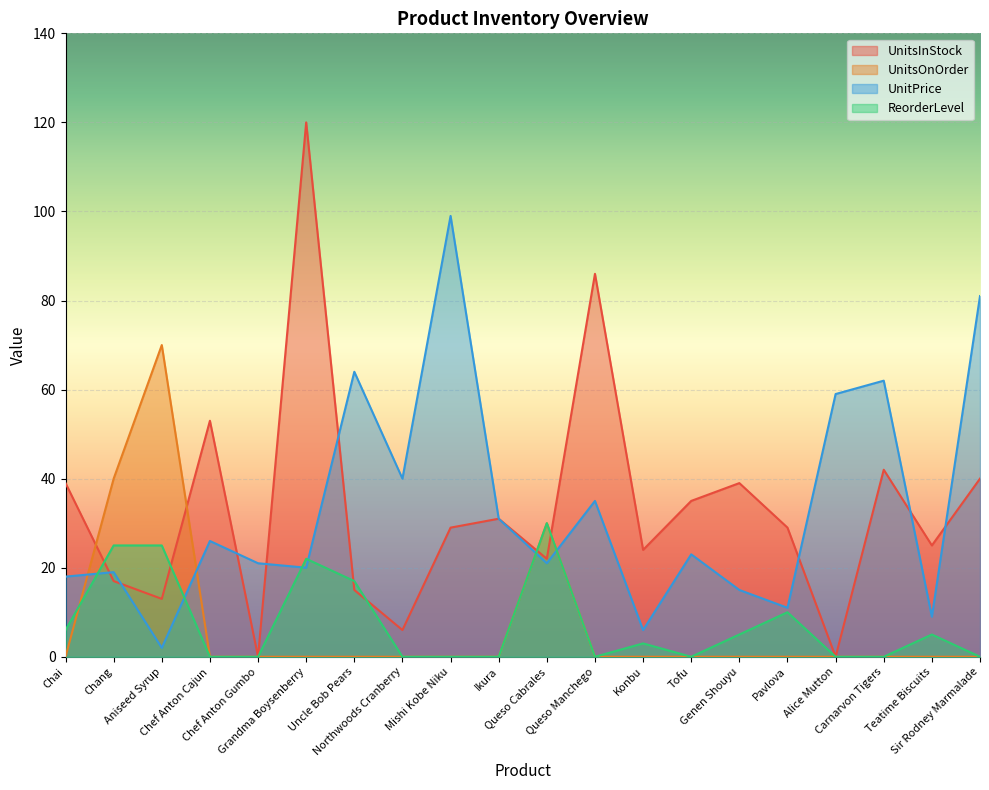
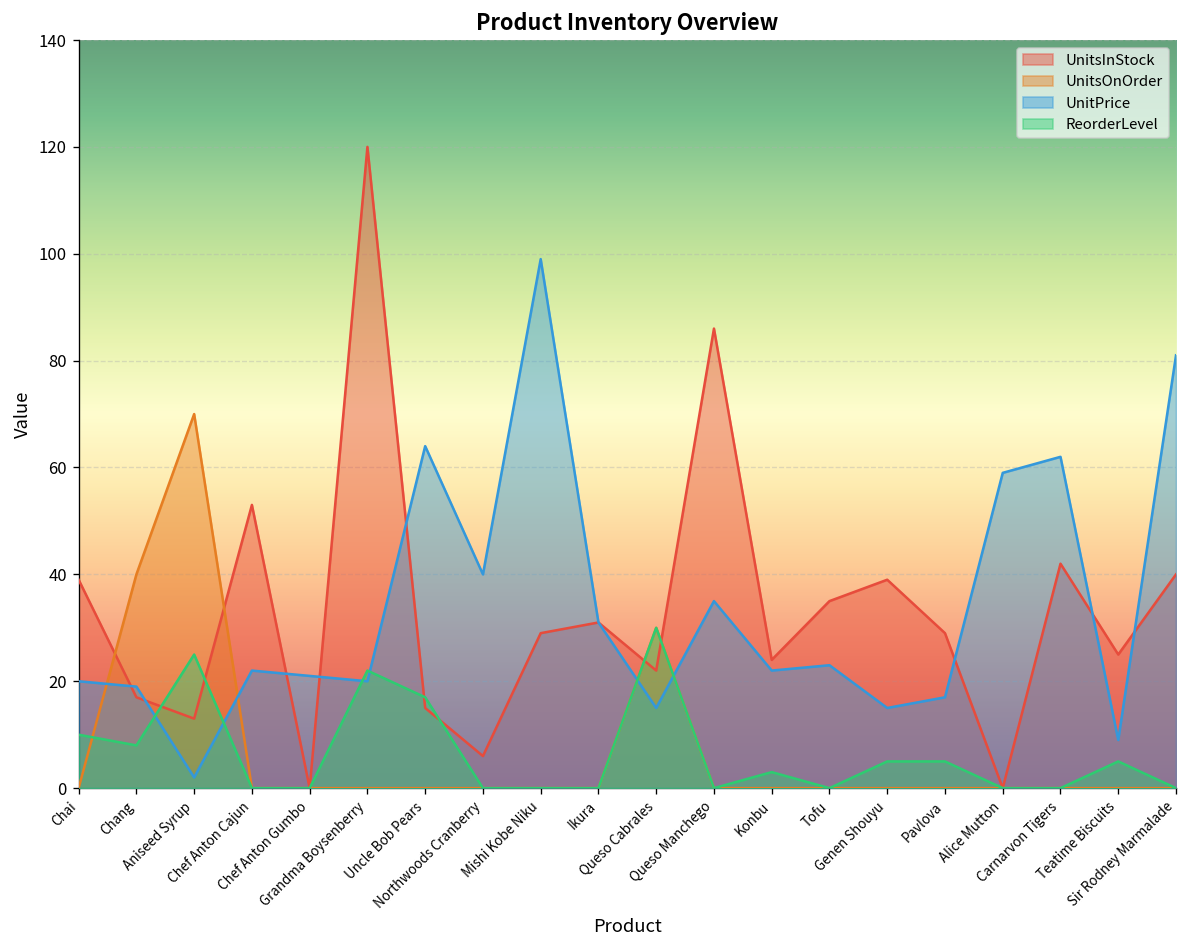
UnitPrice, Chai: 18 -> 20
ReorderLevel, Chai: 6 -> 10
ReorderLevel, Chang: 25 -> 8
UnitPrice, Chef Anton Cajun: 26 -> 22
UnitPrice, Queso Cabrales: 21 -> 15
UnitPrice, Konbu: 6 -> 22
UnitPrice, Pavlova: 11 -> 17
ReorderLevel, Pavlova: 10 -> 5
